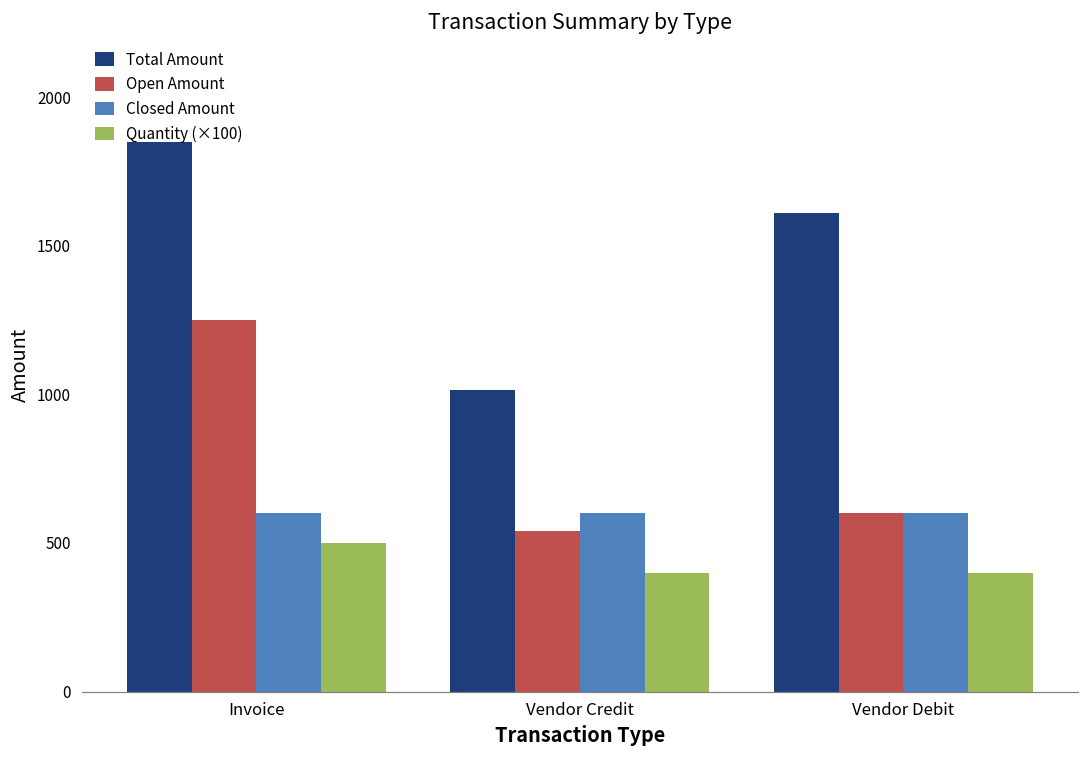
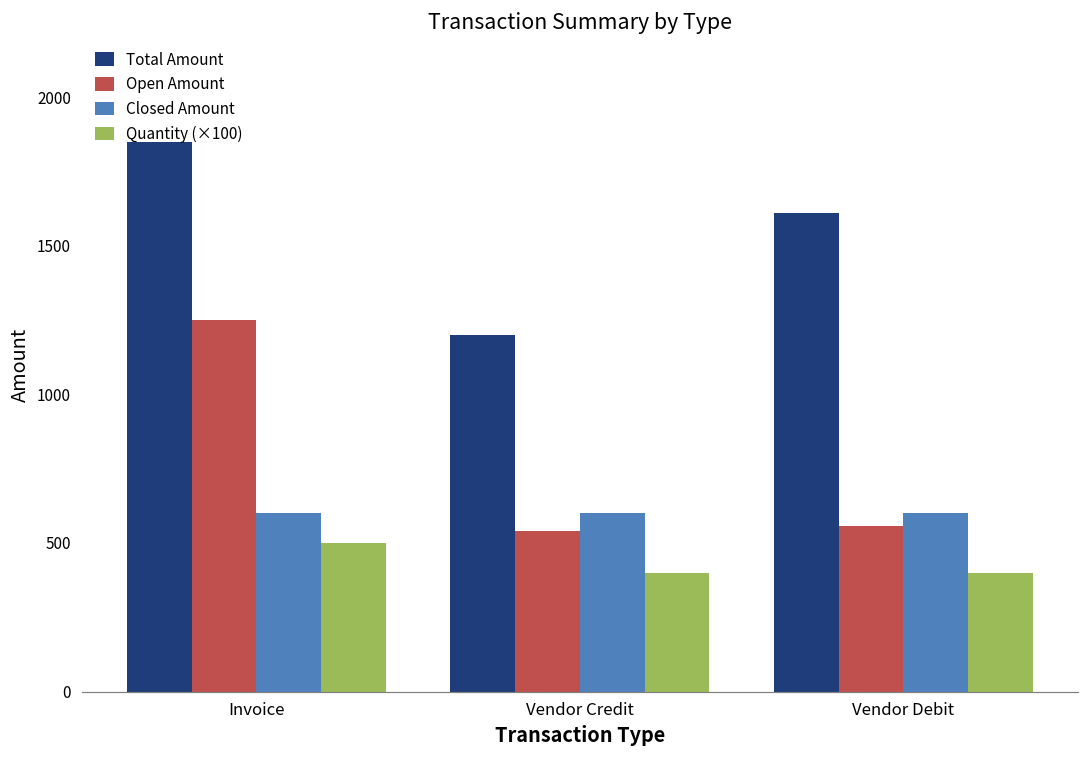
Total Amount, Vendor Credit: 1020 -> 1200
Open Amount, Vendor Debit: 600 -> 560
